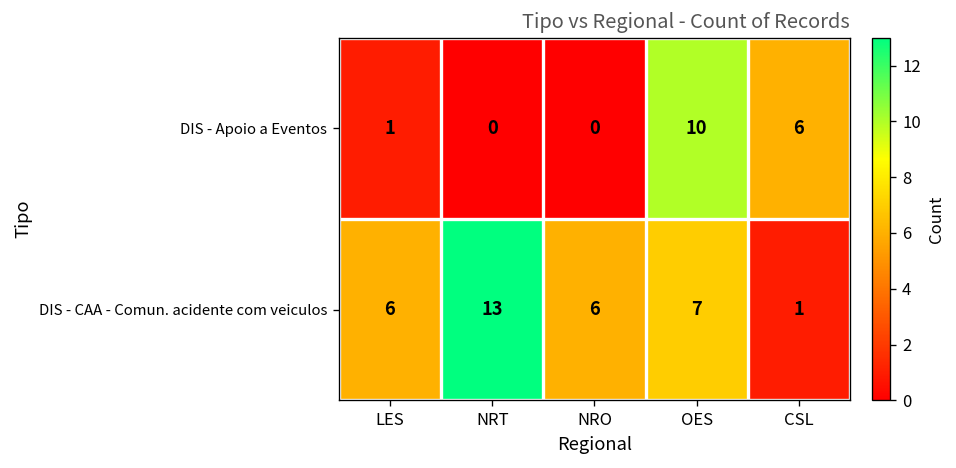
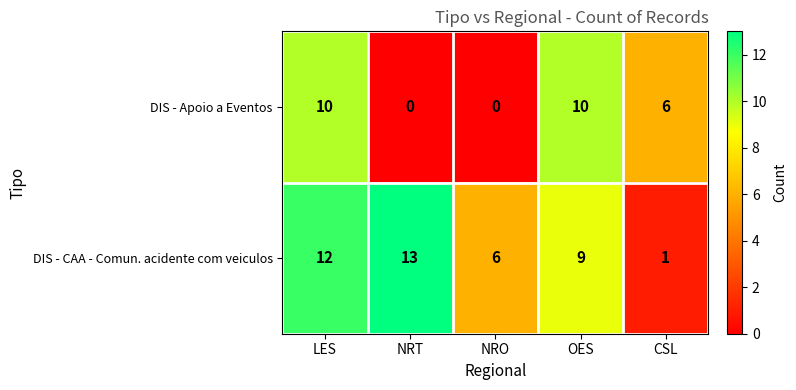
DIS - Apoio a Eventos, LES: 1 -> 10
DIS - CAA - Comun. acidente com veiculos, LES: 6 -> 12
DIS - CAA - Comun. acidente com veiculos, OES: 7 -> 9
